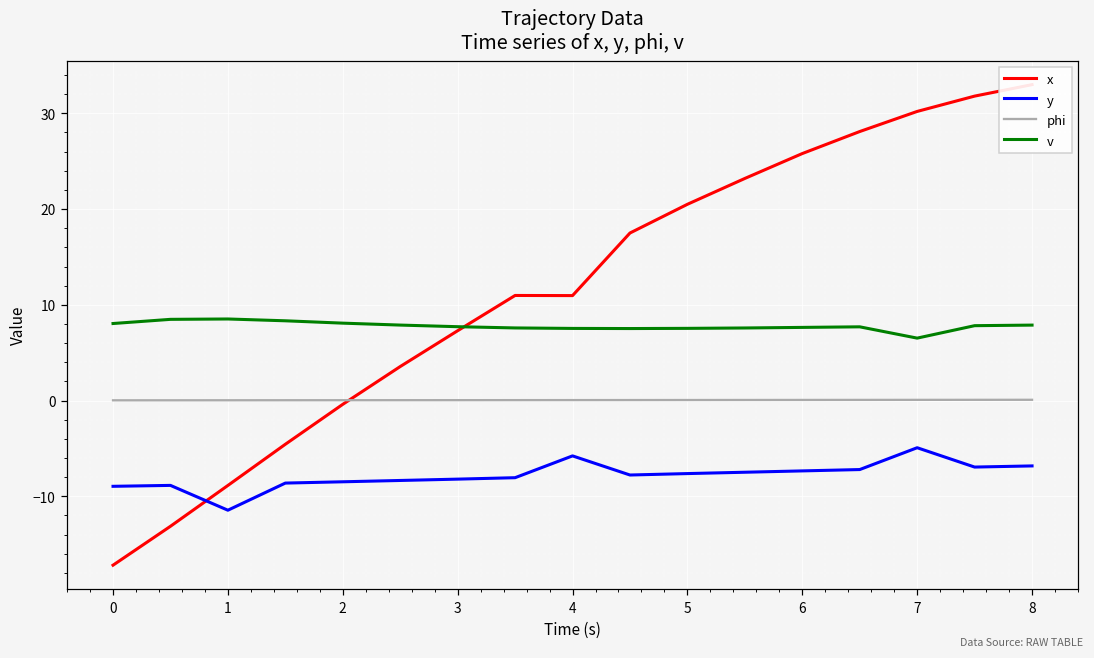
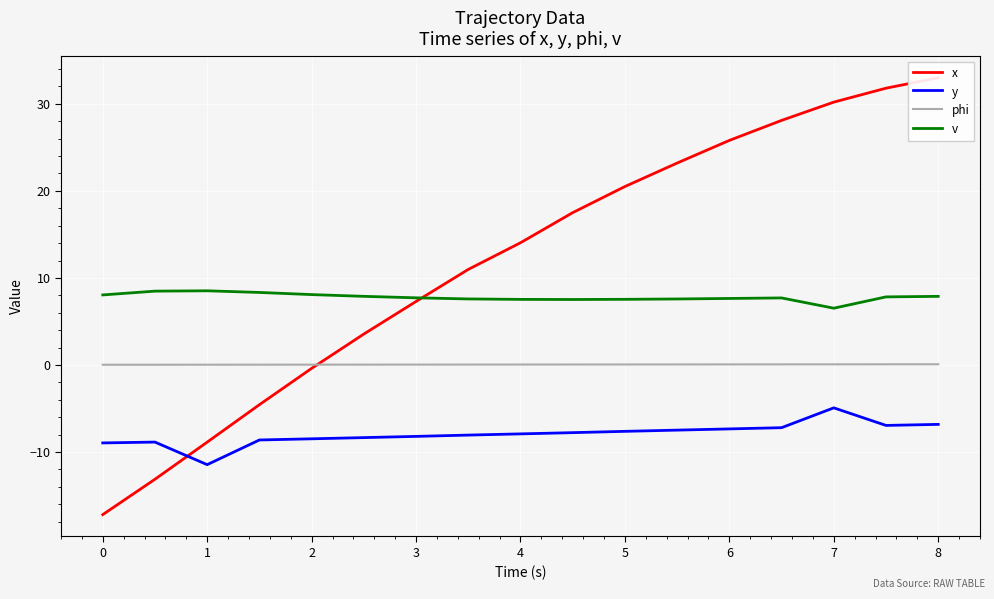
x, 4: 11 -> 14
y, 4: -6 -> -8
